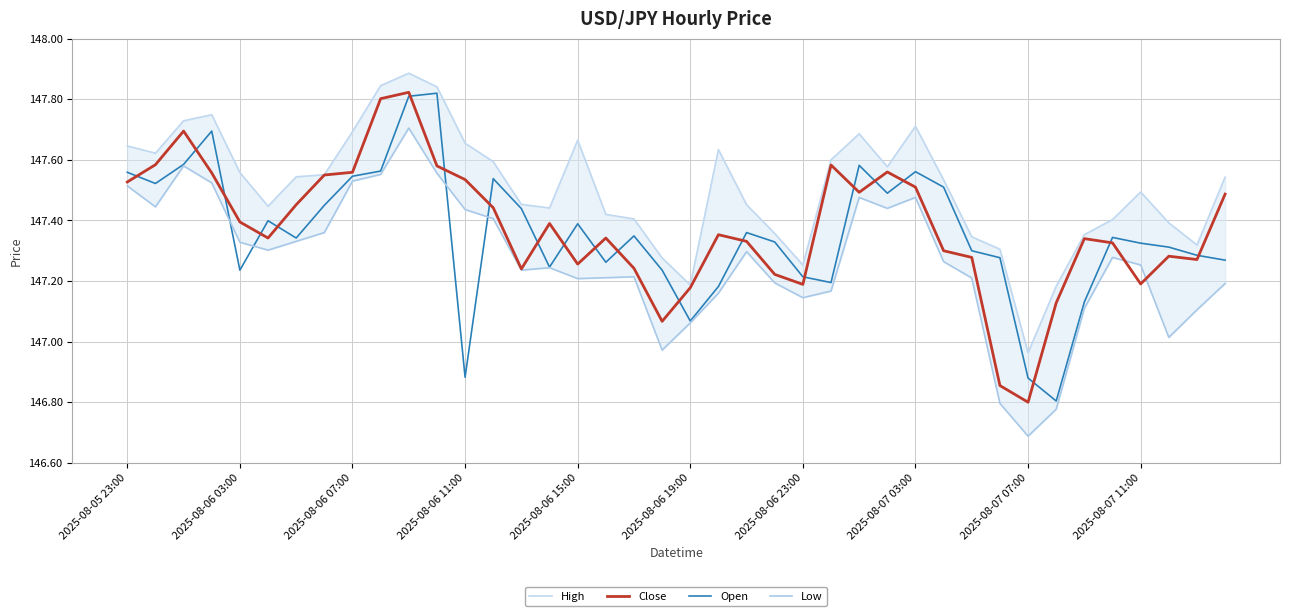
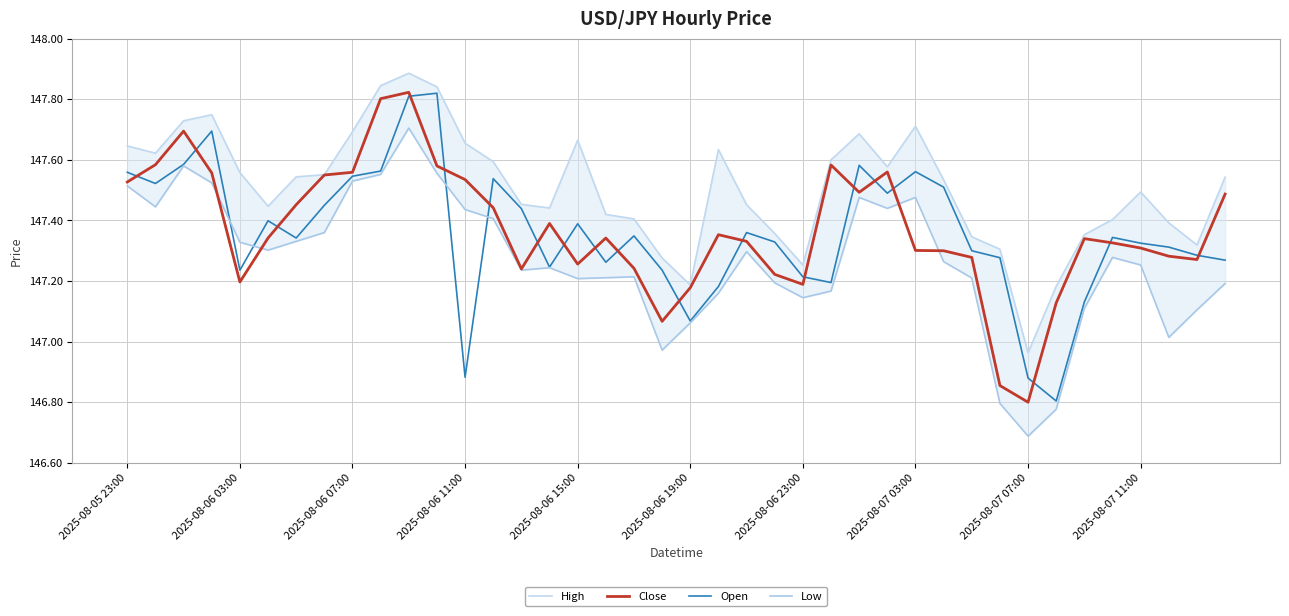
Close, 2025-08-06 03:00: 147.40 -> 147.20
Close, 2025-08-07 03:00: 147.51 -> 147.30
Close, 2025-08-07 11:00: 147.19 -> 147.31
